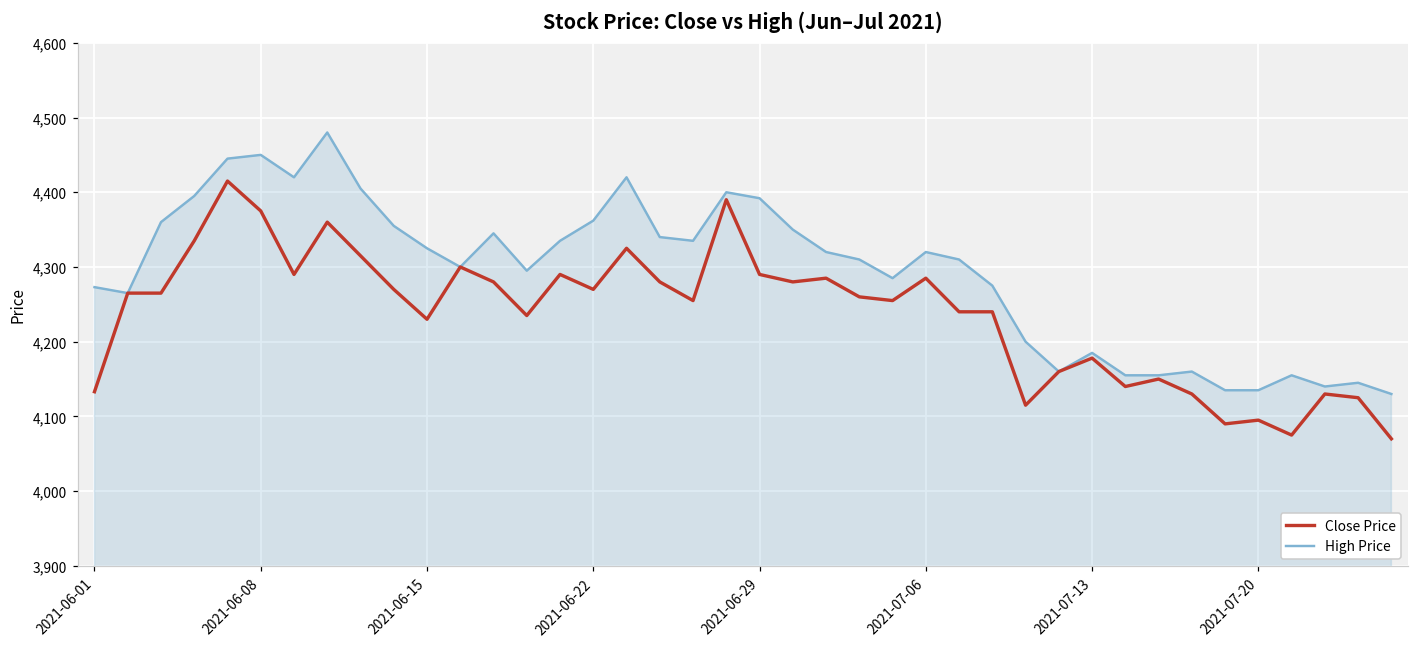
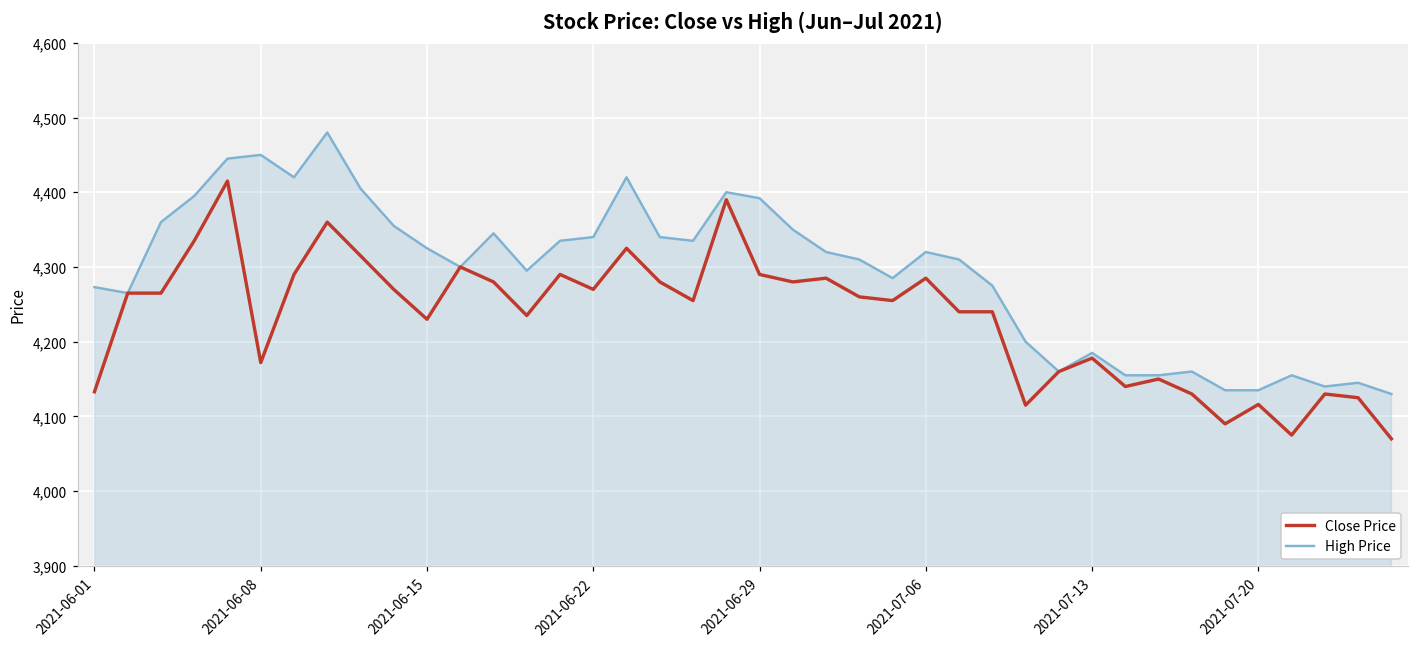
Close Price, 2021-06-08: 4,380 -> 4,170
High Price, 2021-06-22: 4,360 -> 4,340
Close Price, 2021-07-20: 4,100 -> 4,120
